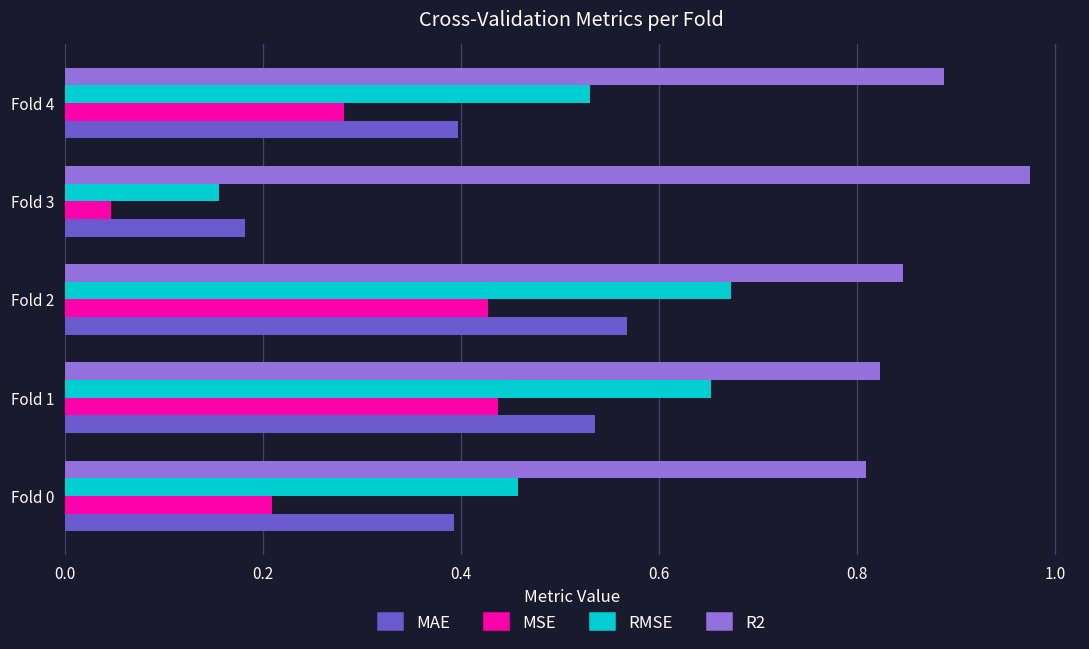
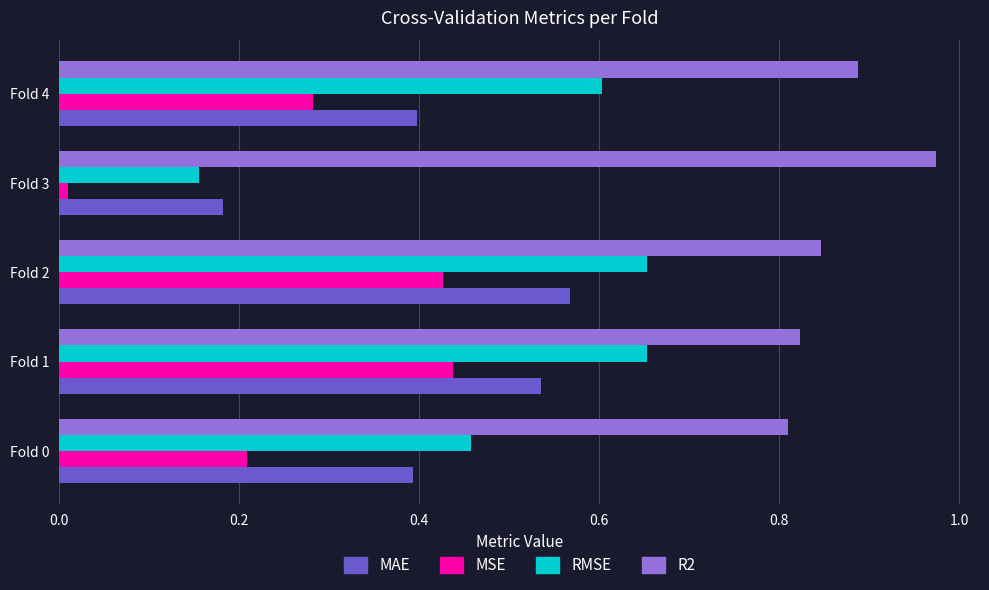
RMSE, Fold 4: 0.53 -> 0.60
MSE, Fold 3: 0.05 -> 0.01
RMSE, Fold 2: 0.67 -> 0.65
